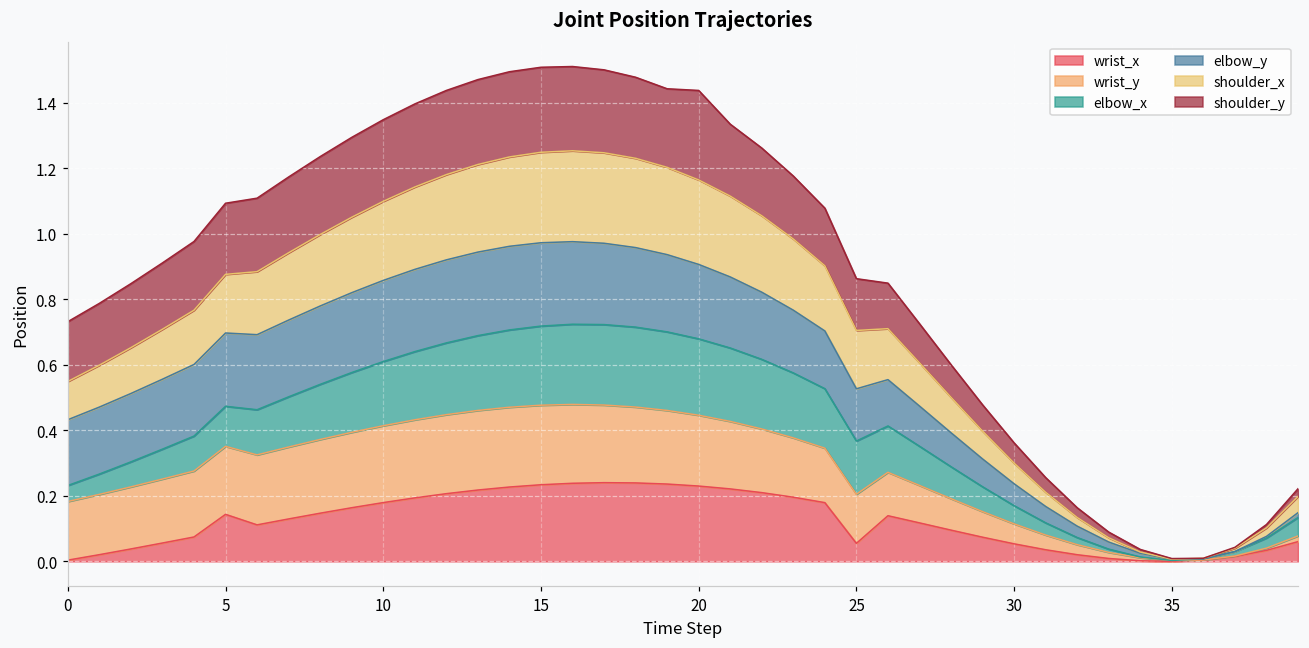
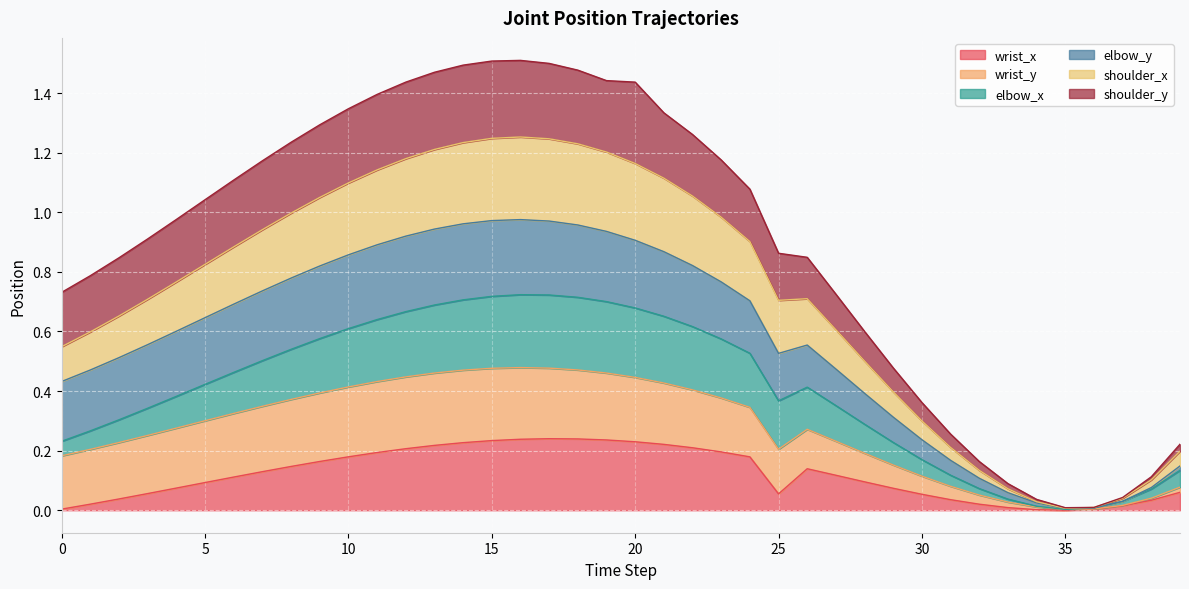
wrist_x, 5: 0.14 -> 0.09
